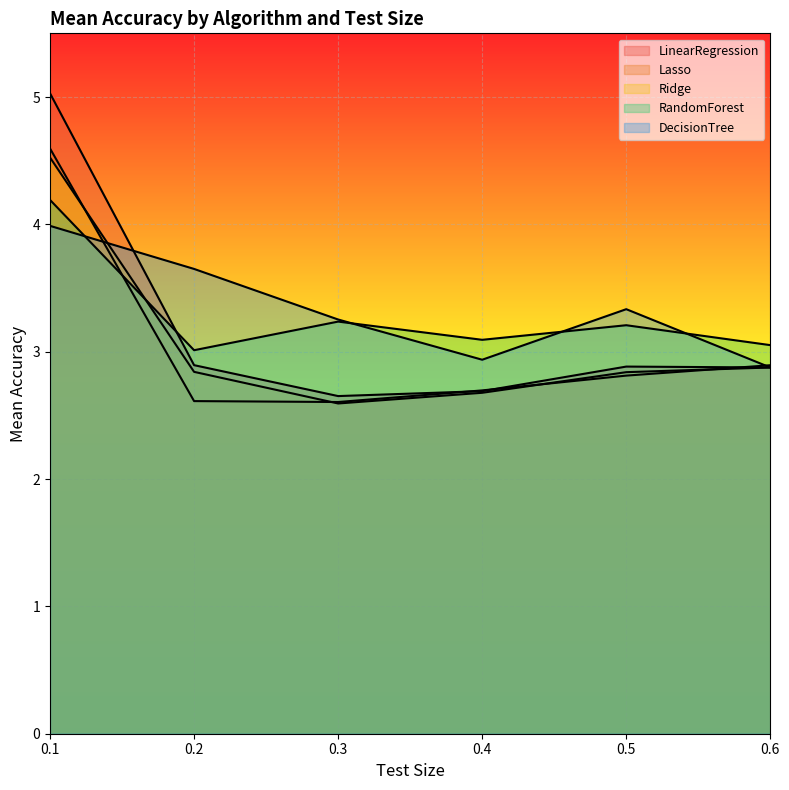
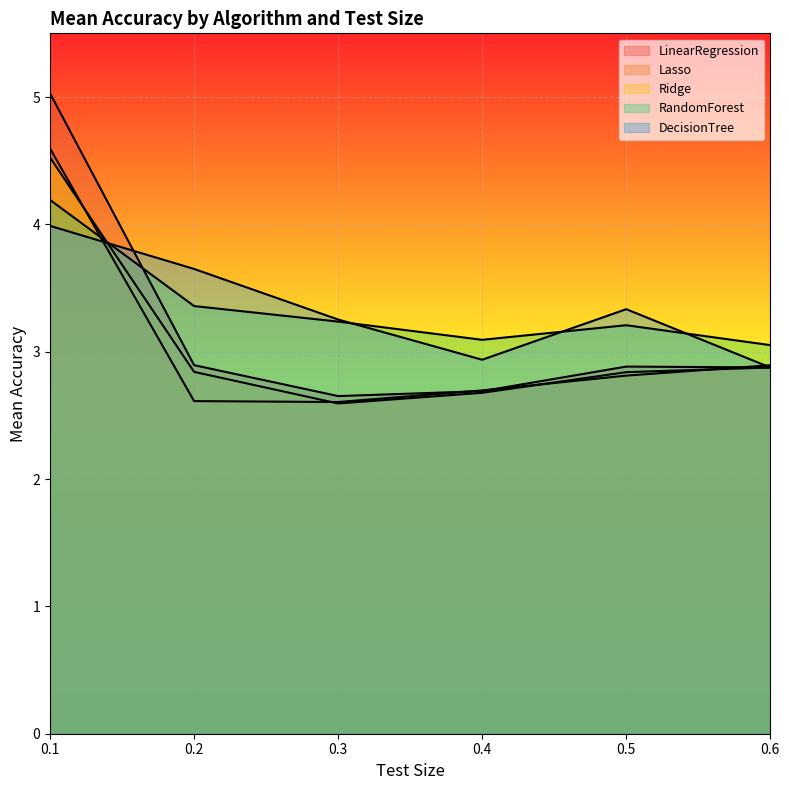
RandomForest, 0.2: 3.01 -> 3.36
